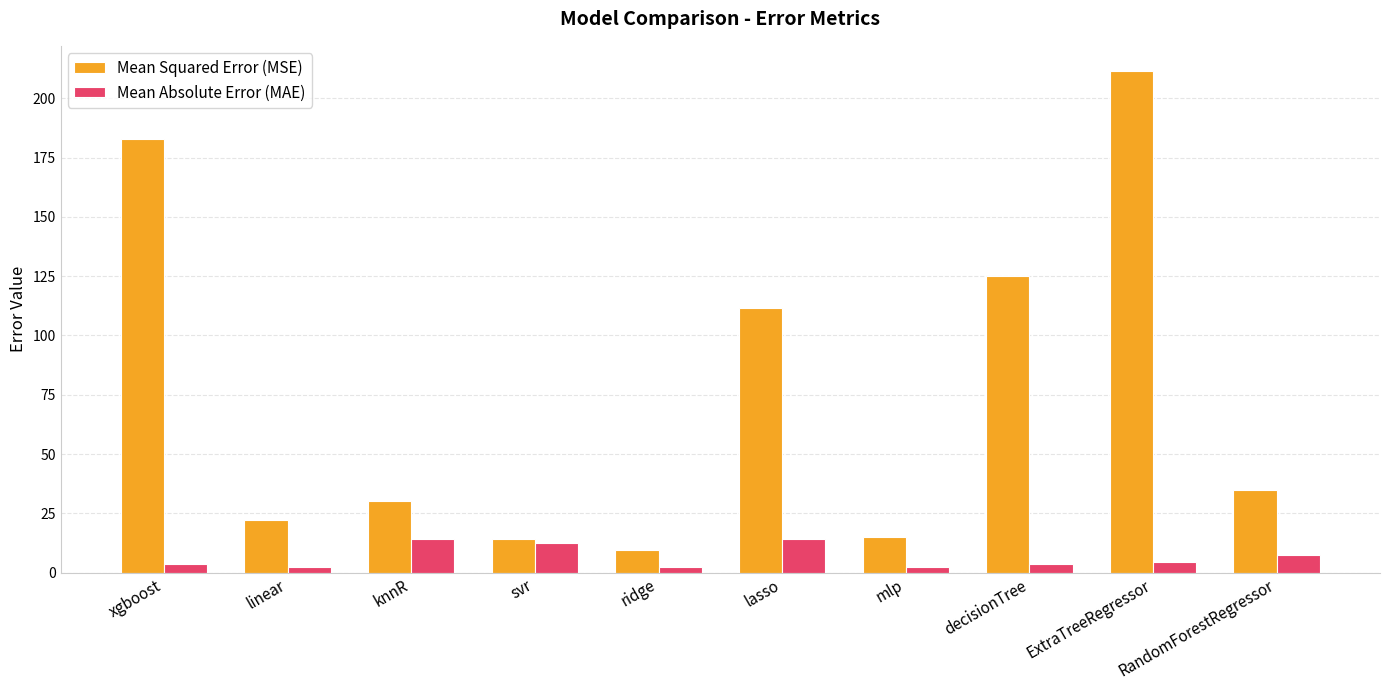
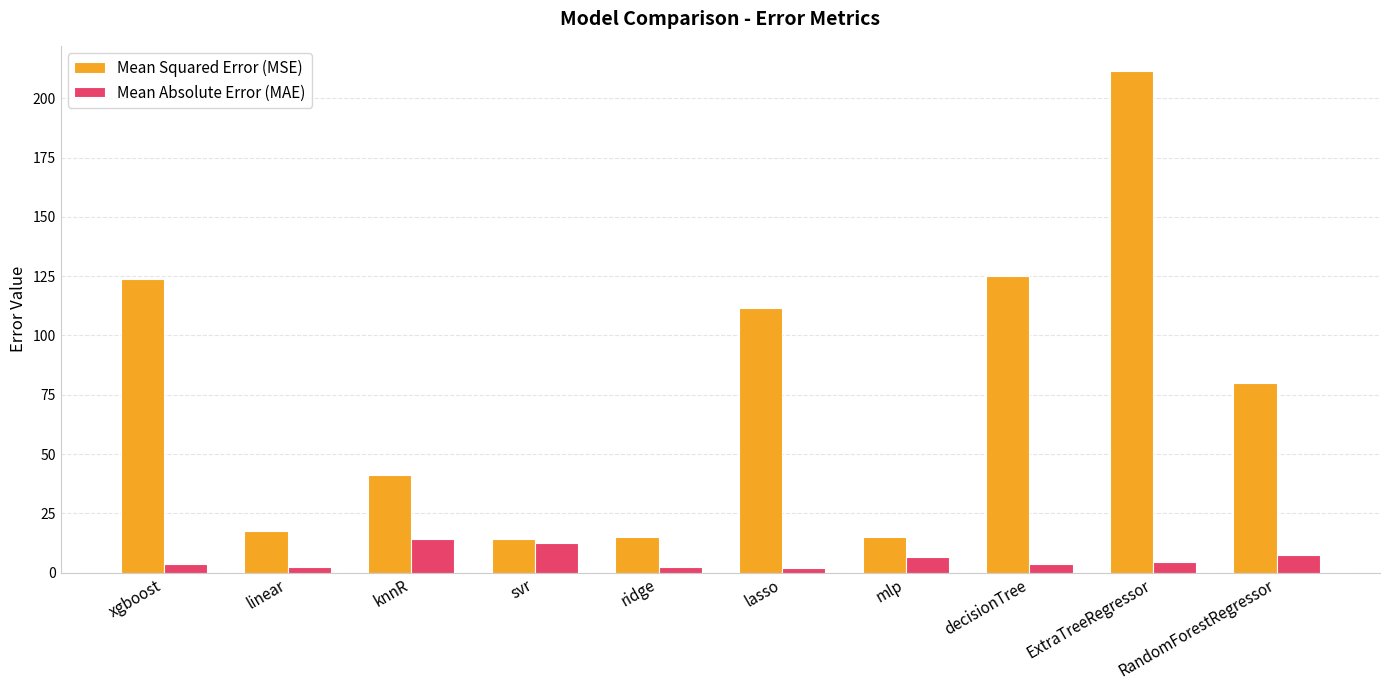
Mean Squared Error (MSE), xgboost: 183 -> 124
Mean Squared Error (MSE), linear: 22 -> 17
Mean Squared Error (MSE), knnR: 30 -> 41
Mean Squared Error (MSE), ridge: 9 -> 15
Mean Absolute Error (MAE), lasso: 14 -> 2
Mean Absolute Error (MAE), mlp: 2 -> 6
Mean Squared Error (MSE), RandomForestRegressor: 35 -> 80
